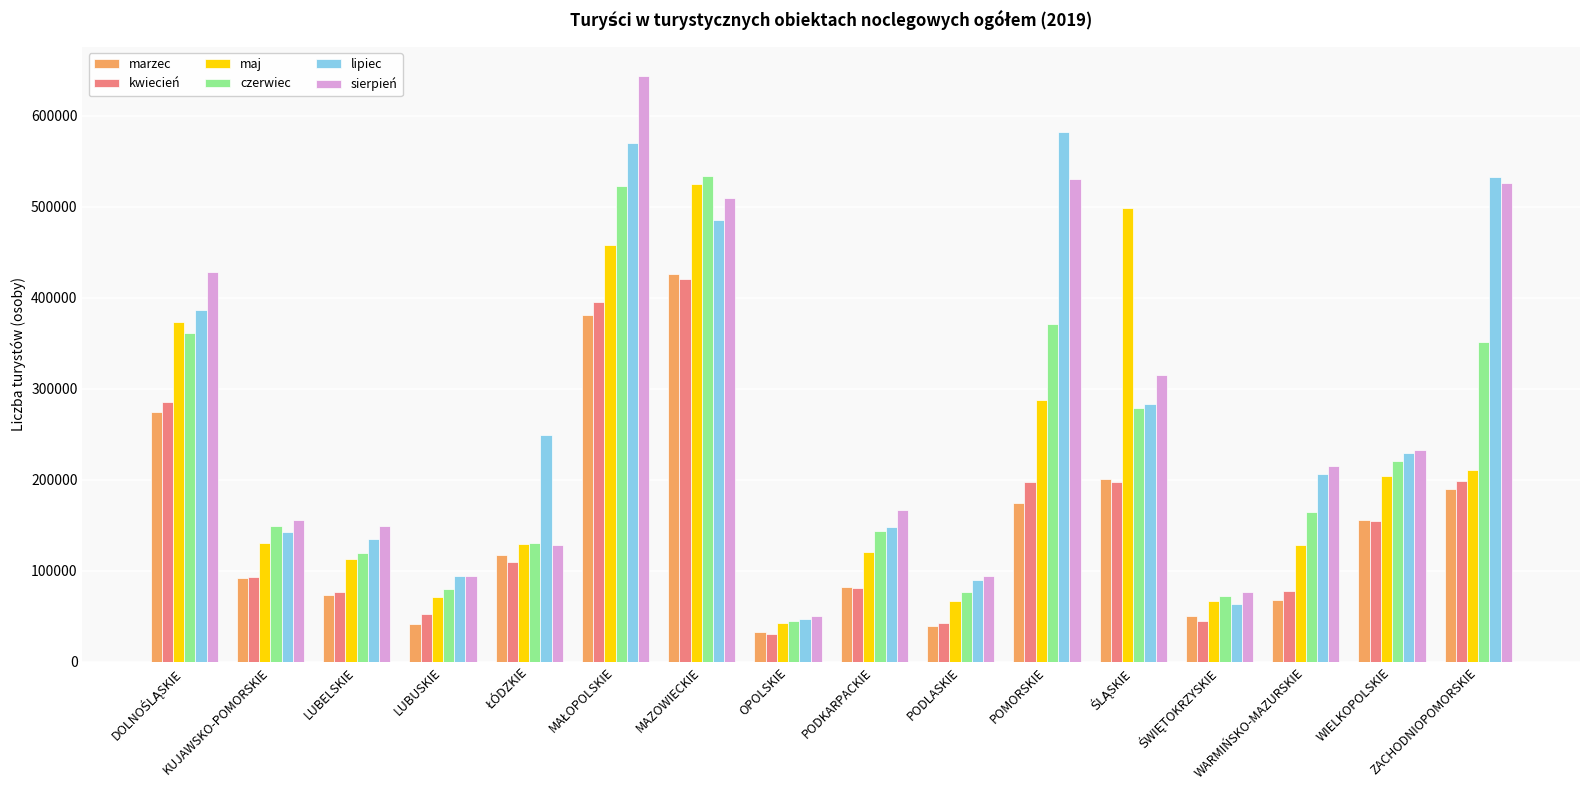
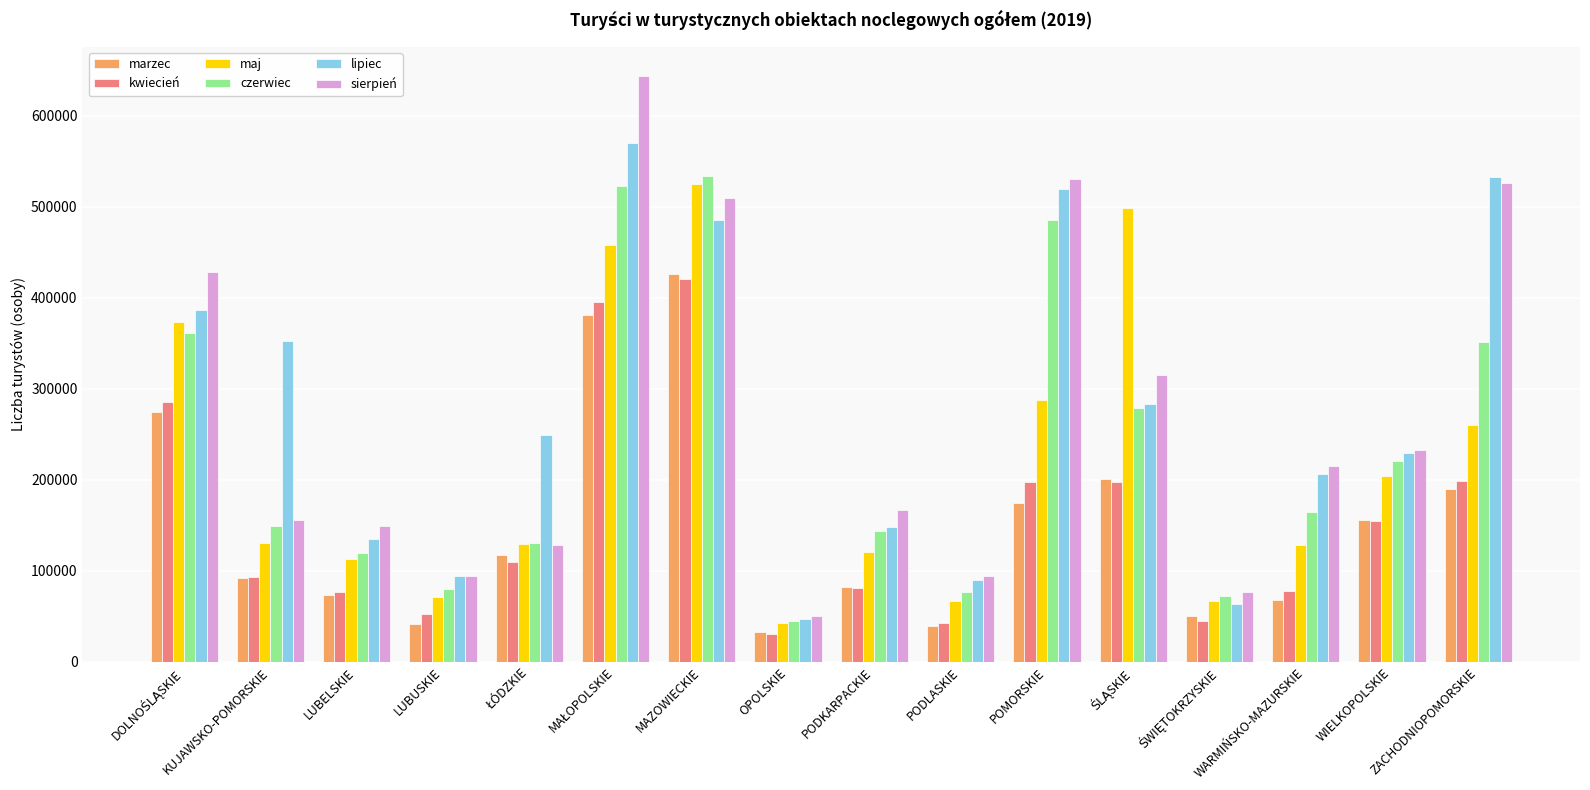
lipiec, KUJAWSKO-POMORSKIE: 140000 -> 350000
czerwiec, POMORSKIE: 370000 -> 490000
lipiec, POMORSKIE: 580000 -> 520000
maj, ZACHODNIOPOMORSKIE: 210000 -> 260000
